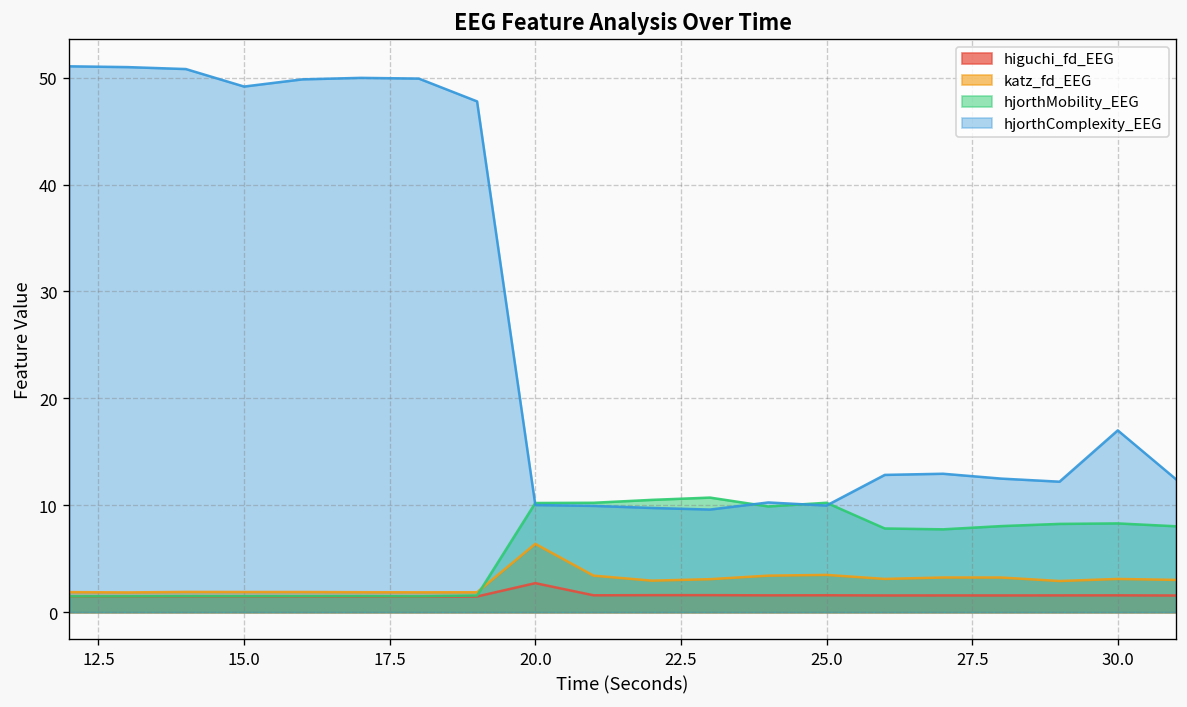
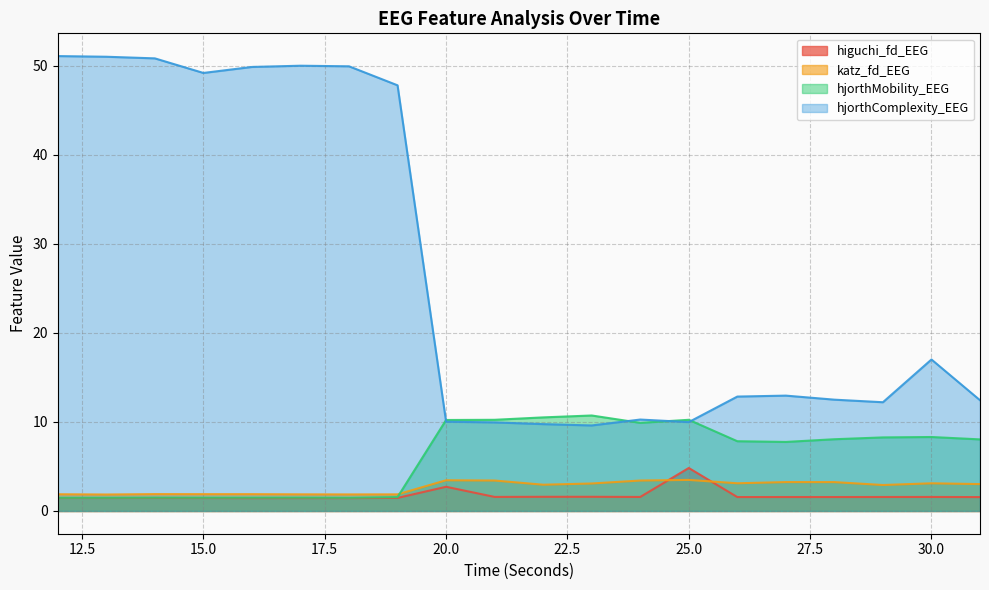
katz_fd_EEG, 20.0: 6 -> 3
higuchi_fd_EEG, 25.0: 2 -> 5
